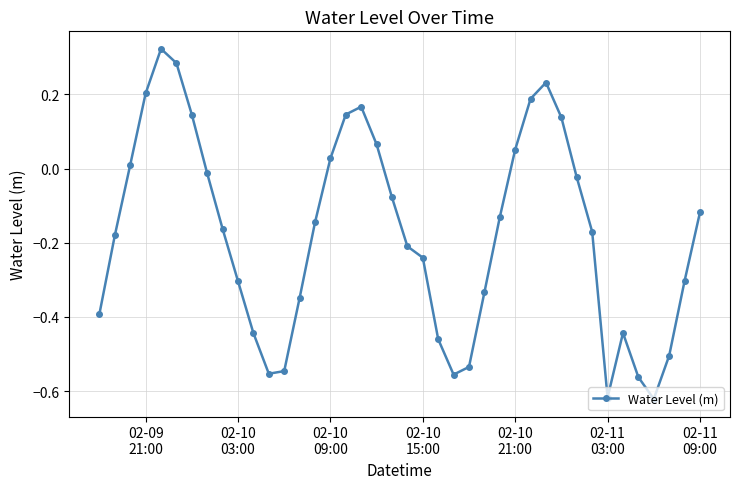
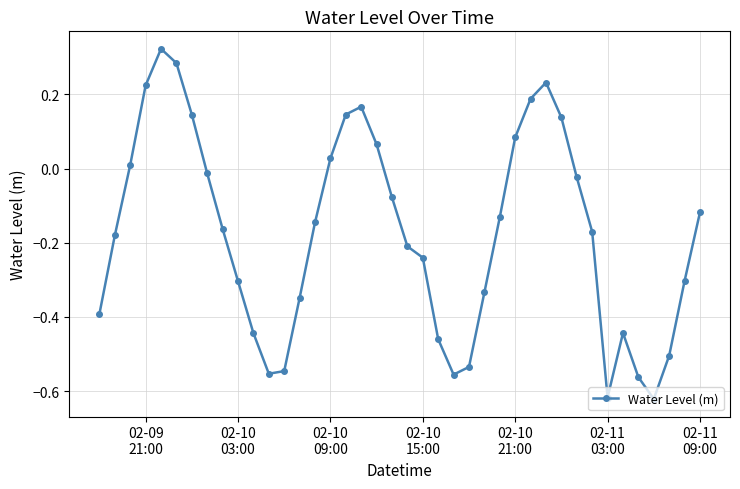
02-09 21:00: 0.20 -> 0.22
02-10 21:00: 0.05 -> 0.08
